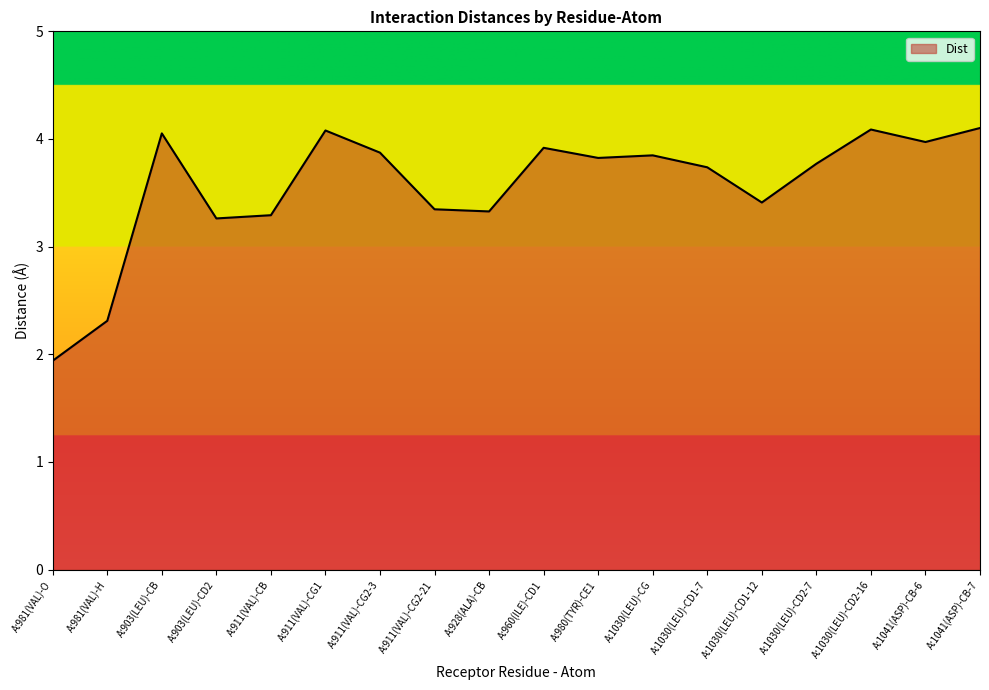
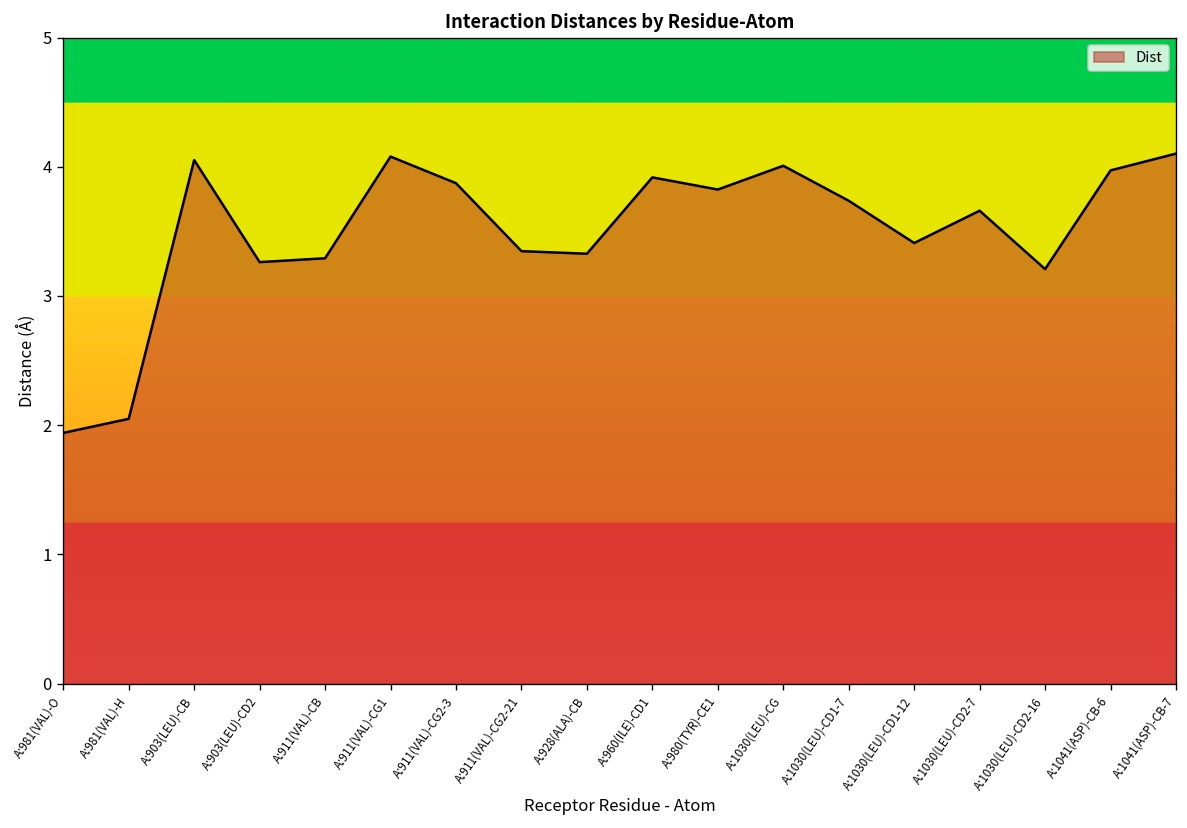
A:981(VAL)-H: 2.31 -> 2.05
A:1030(LEU)-CG: 3.85 -> 4.01
A:1030(LEU)-CD2-7: 3.77 -> 3.66
A:1030(LEU)-CD2-16: 4.09 -> 3.21
